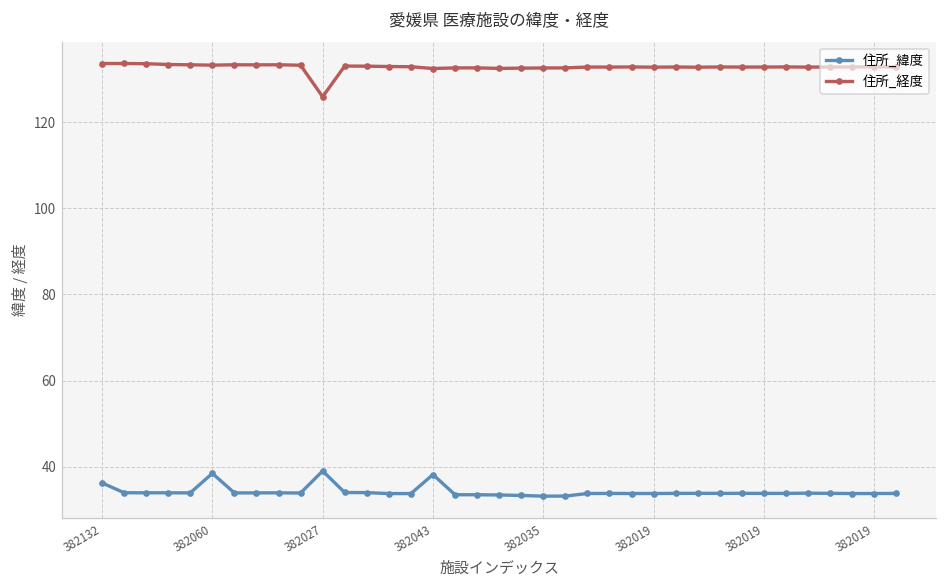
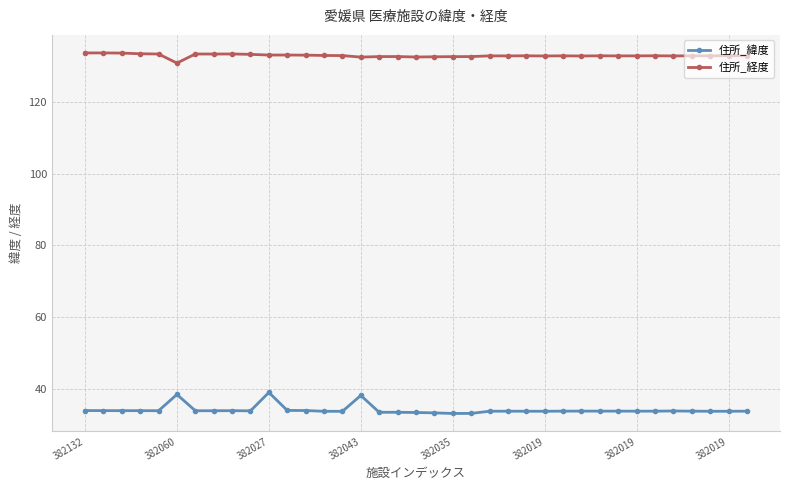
住所_緯度, 382132: 36 -> 34
住所_経度, 382060: 133 -> 131
住所_経度, 382027: 126 -> 133
